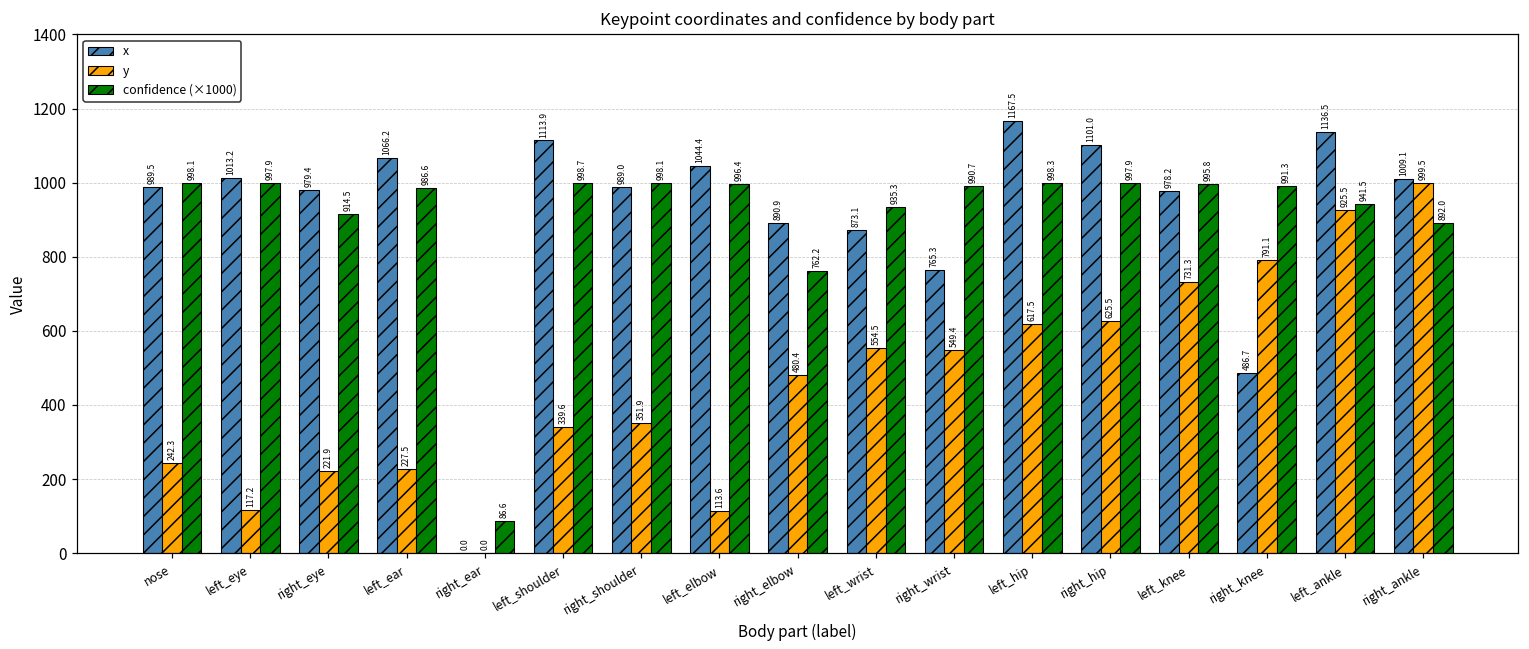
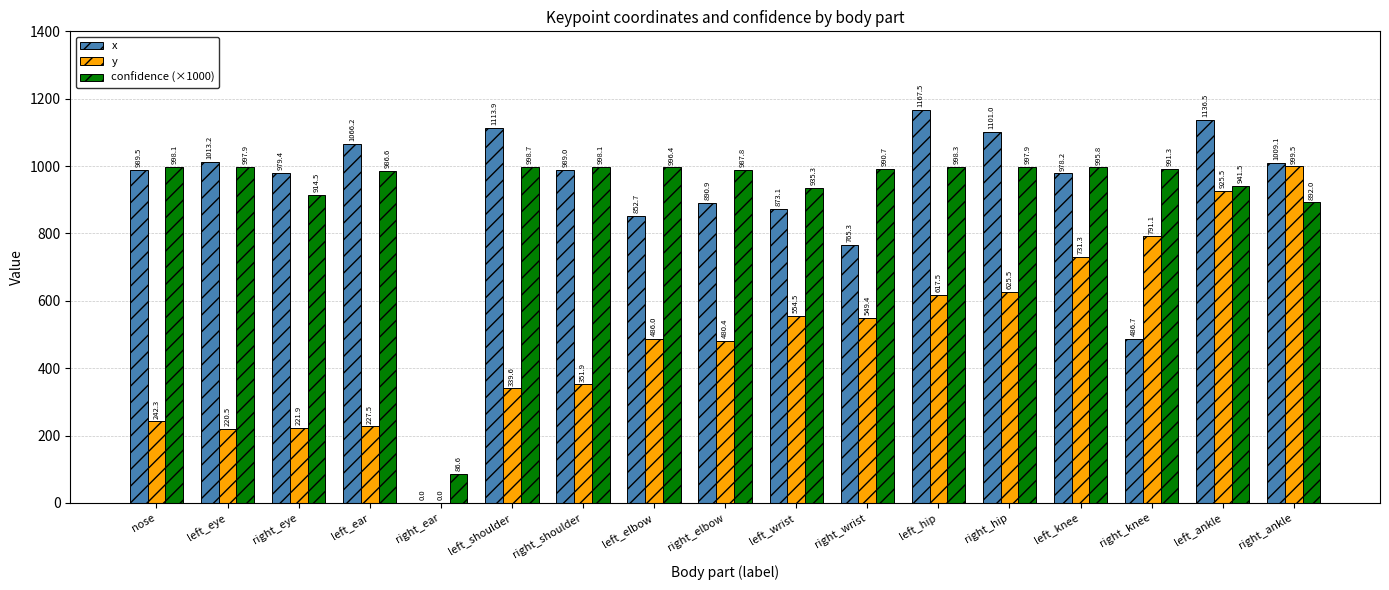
y, left_eye: 117.2 -> 220.5
x, left_elbow: 1044.4 -> 852.7
y, left_elbow: 113.6 -> 486.0
confidence (×1000), right_elbow: 762.2 -> 987.8
